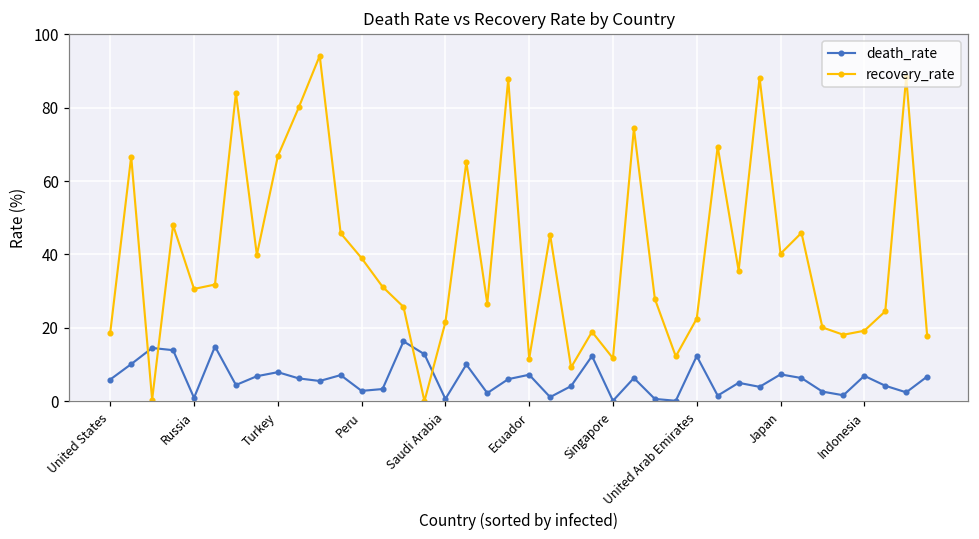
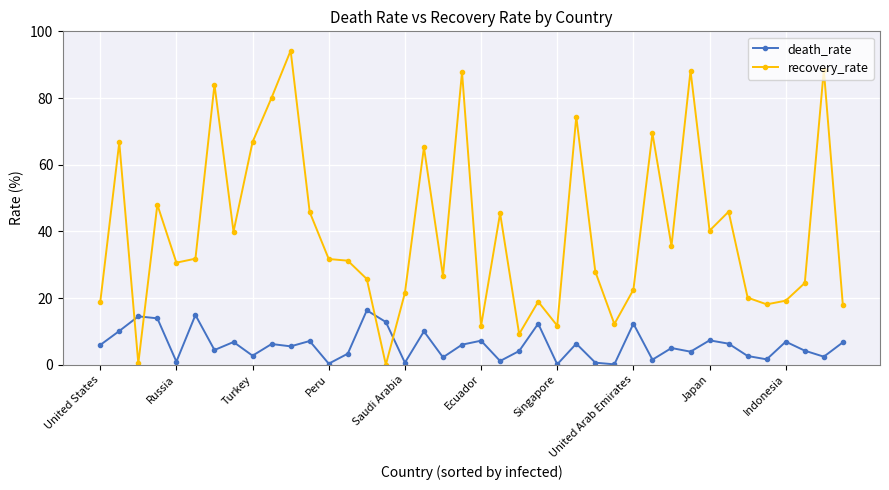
death_rate, Turkey: 8 -> 3
death_rate, Peru: 3 -> 0
recovery_rate, Peru: 39 -> 32
